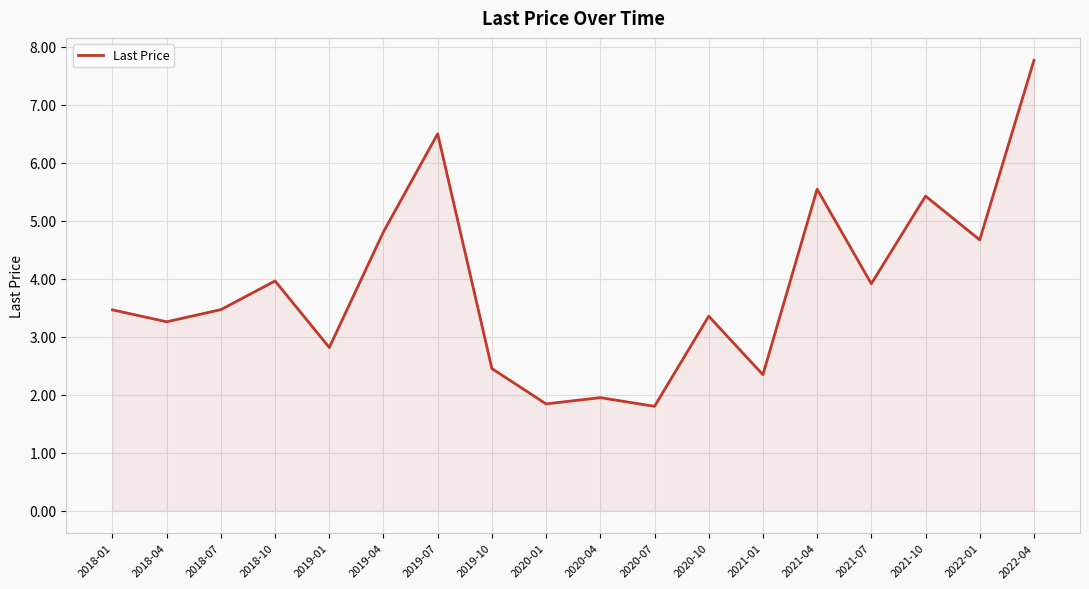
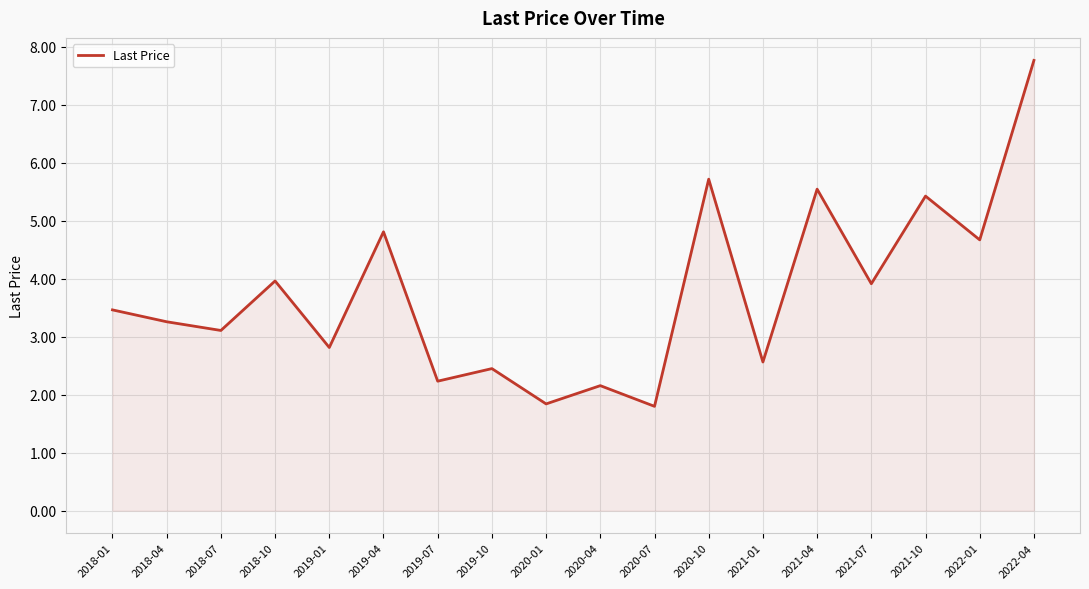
2018-07: 3.5 -> 3.1
2019-07: 6.5 -> 2.2
2020-04: 1.9 -> 2.2
2020-10: 3.4 -> 5.7
2021-01: 2.3 -> 2.6
